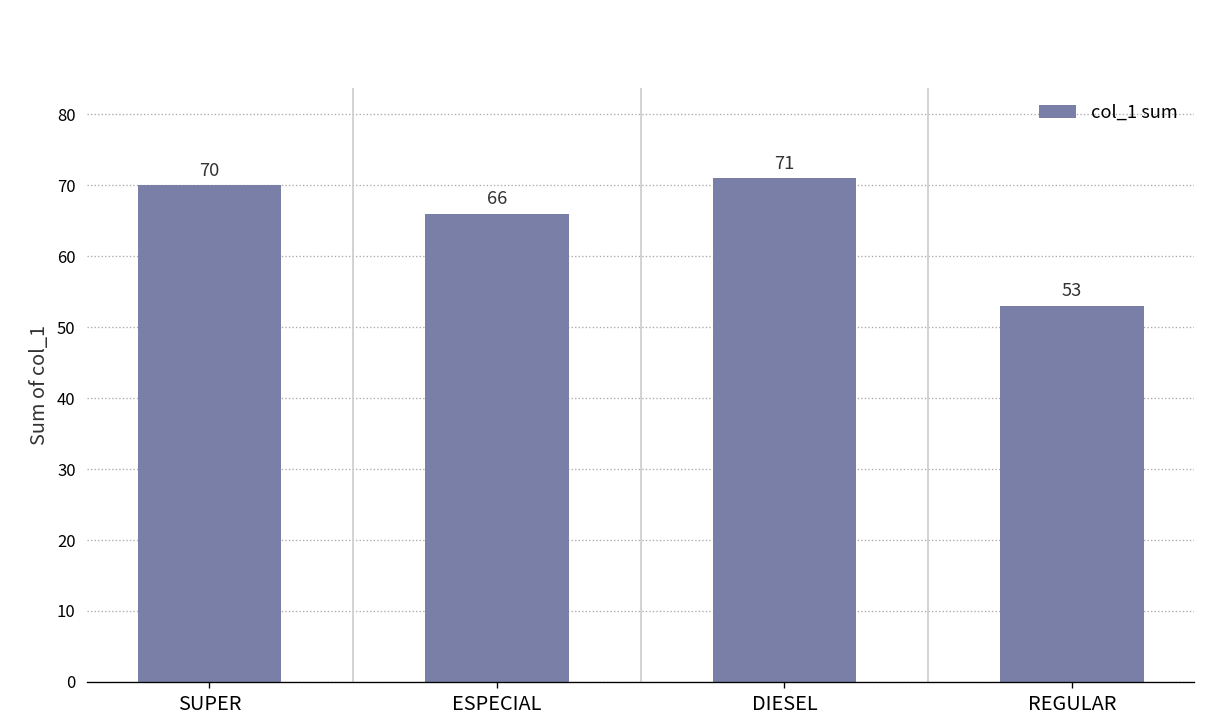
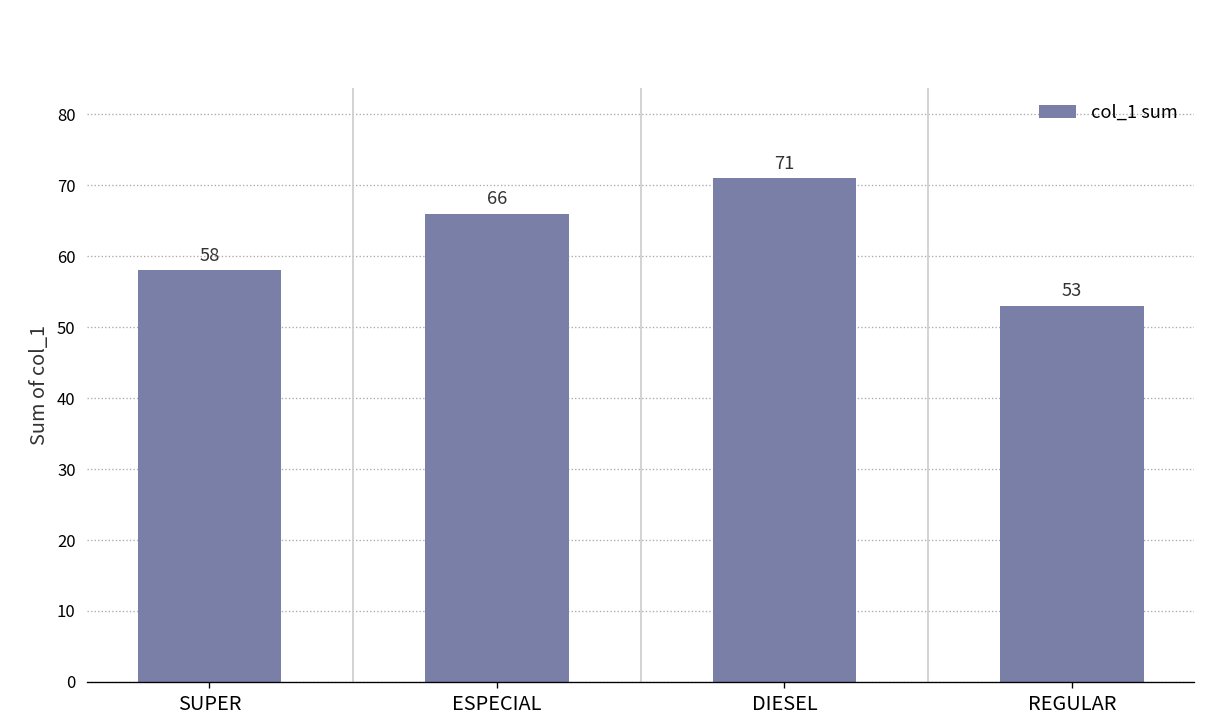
SUPER: 70 -> 58
